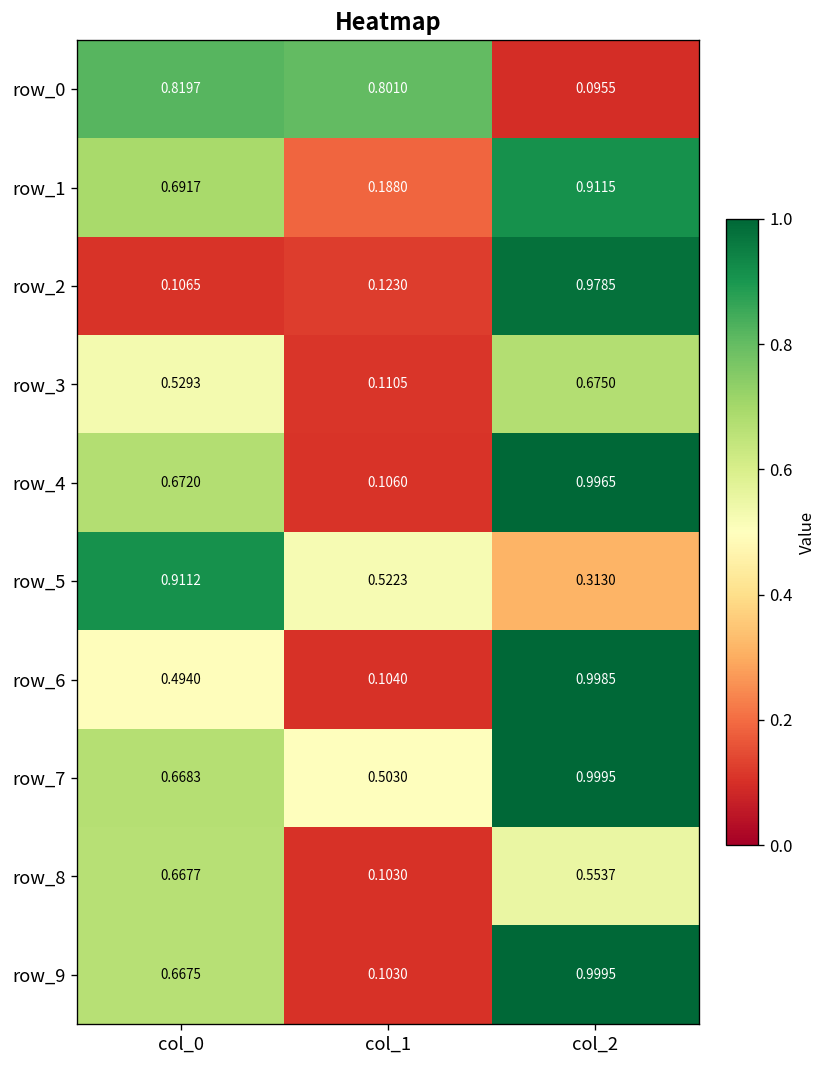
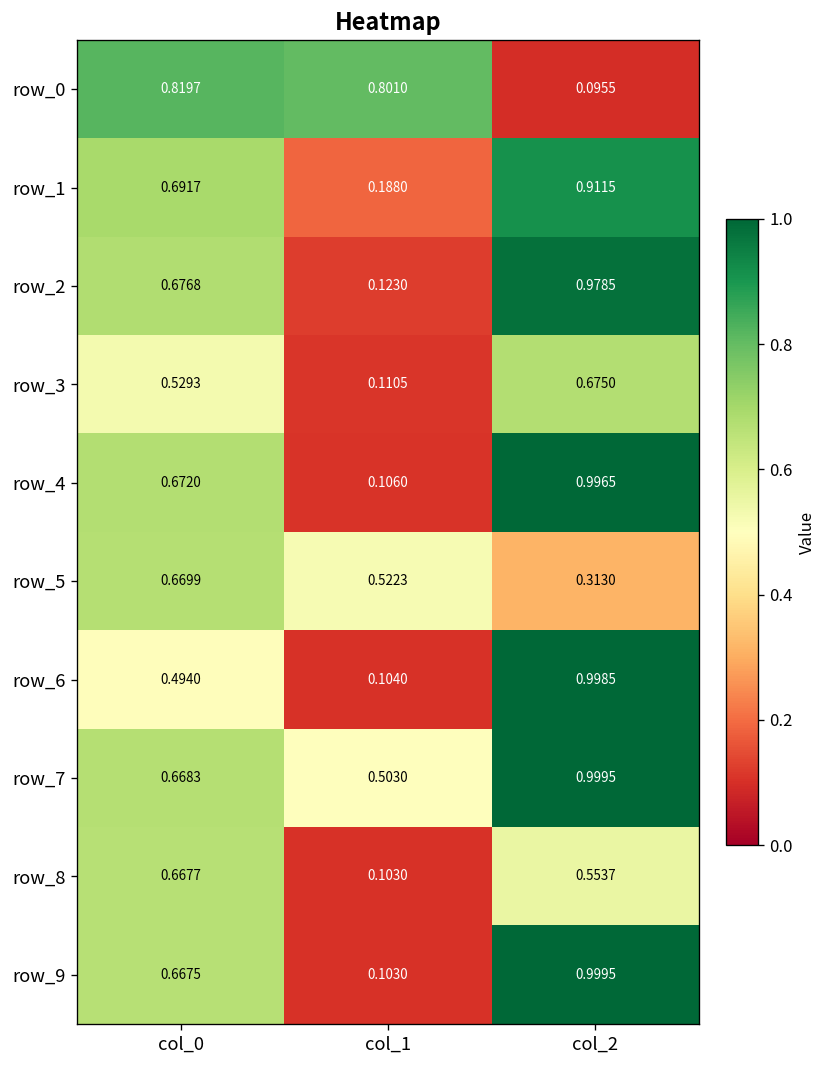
row_2, col_0: 0.1065 -> 0.6768
row_5, col_0: 0.9112 -> 0.6699
